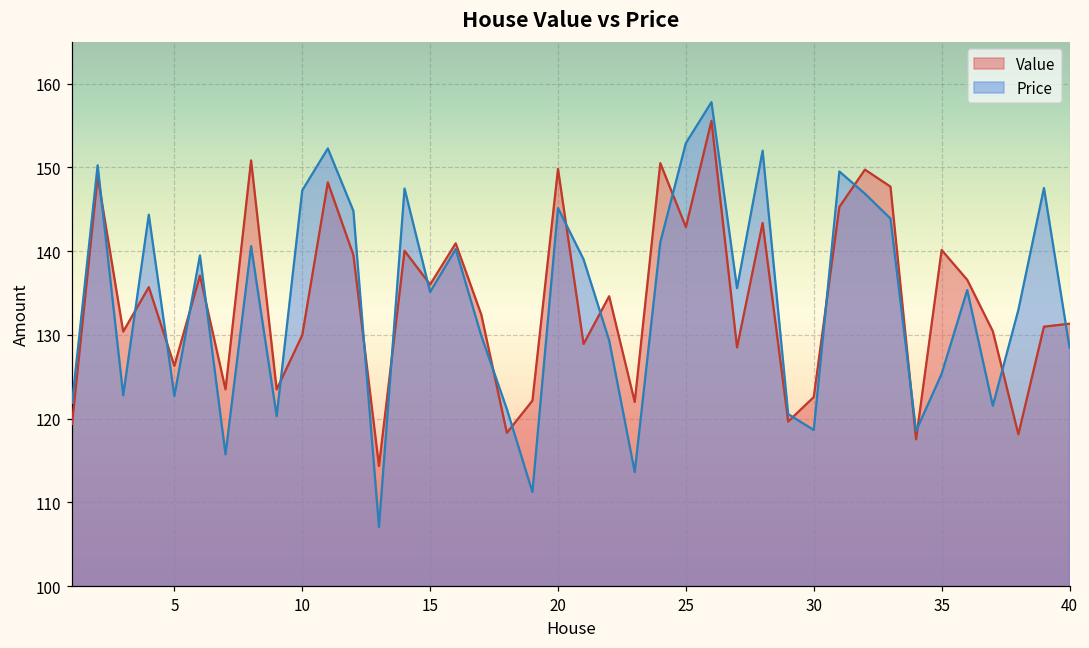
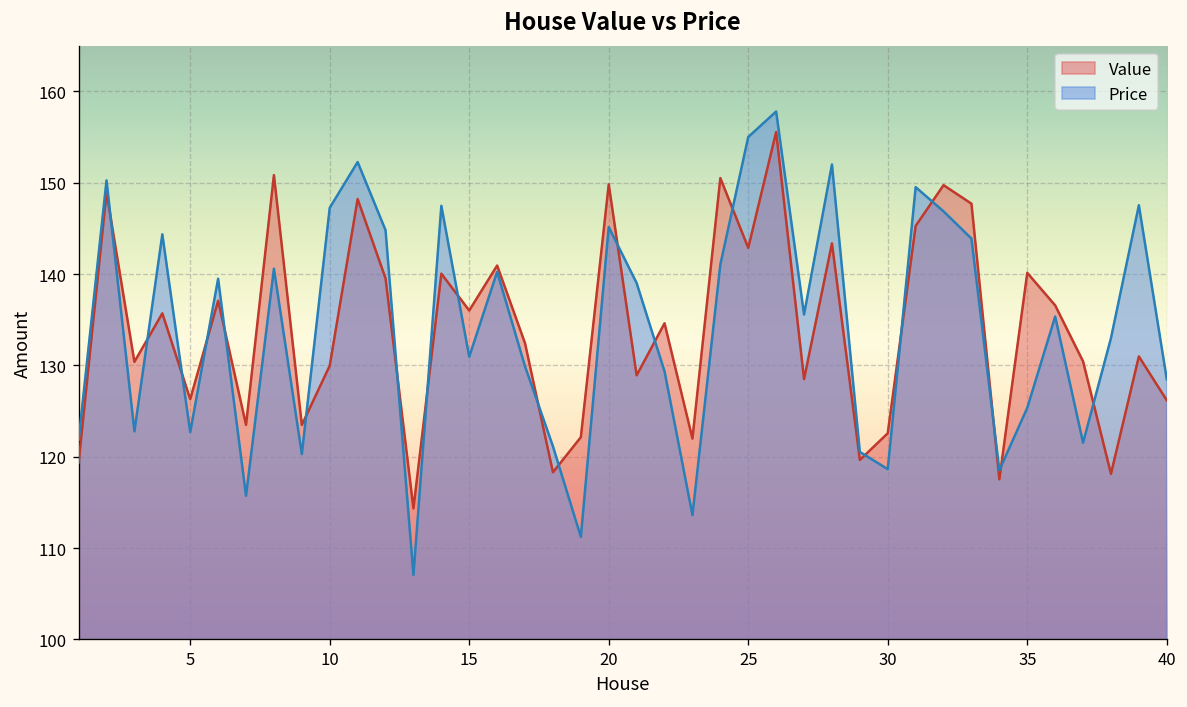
Price, 15: 135 -> 131
Price, 25: 153 -> 155
Value, 40: 131 -> 126
